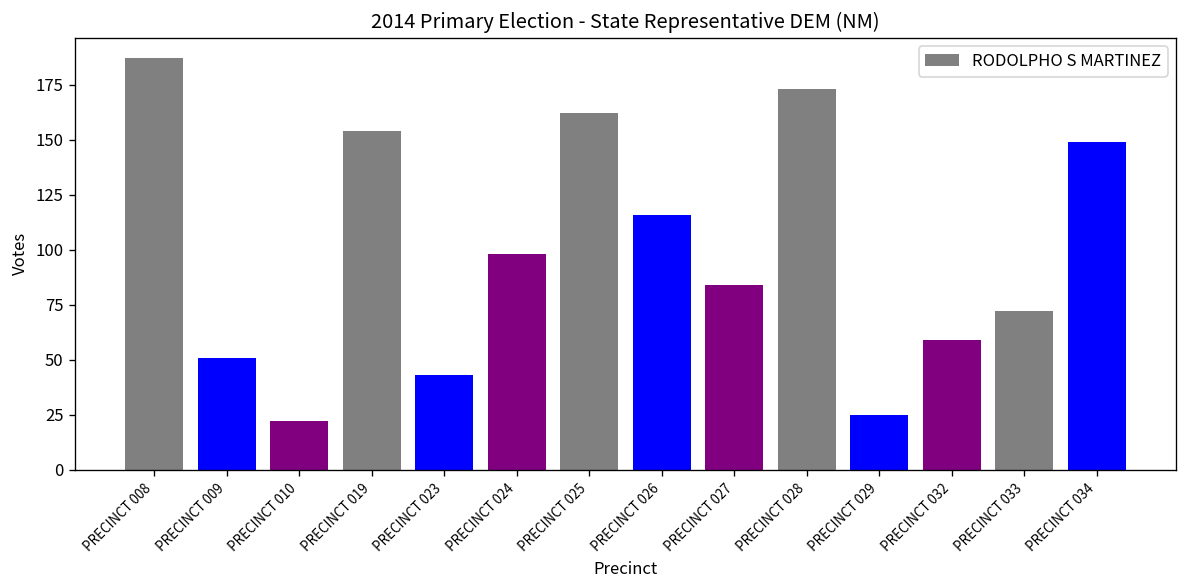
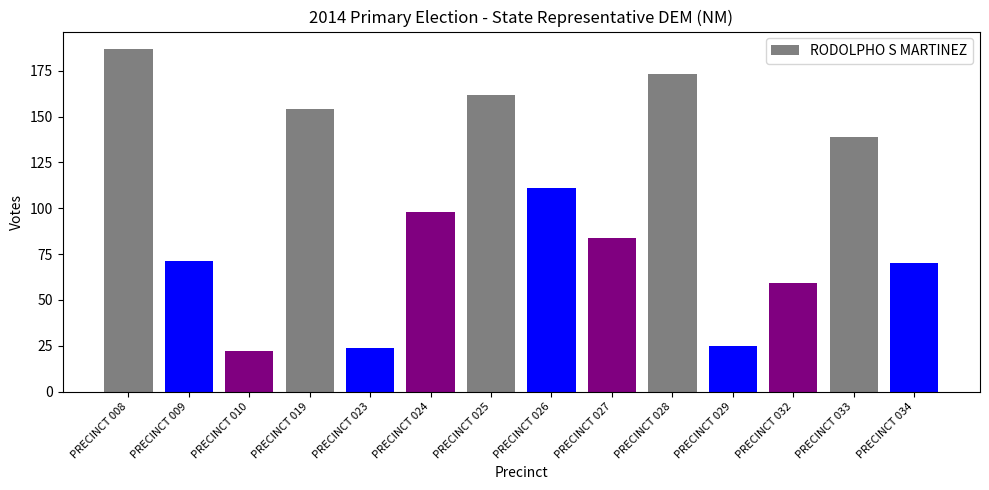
PRECINCT 009: 51 -> 71
PRECINCT 023: 43 -> 24
PRECINCT 026: 116 -> 111
PRECINCT 033: 72 -> 139
PRECINCT 034: 149 -> 70
